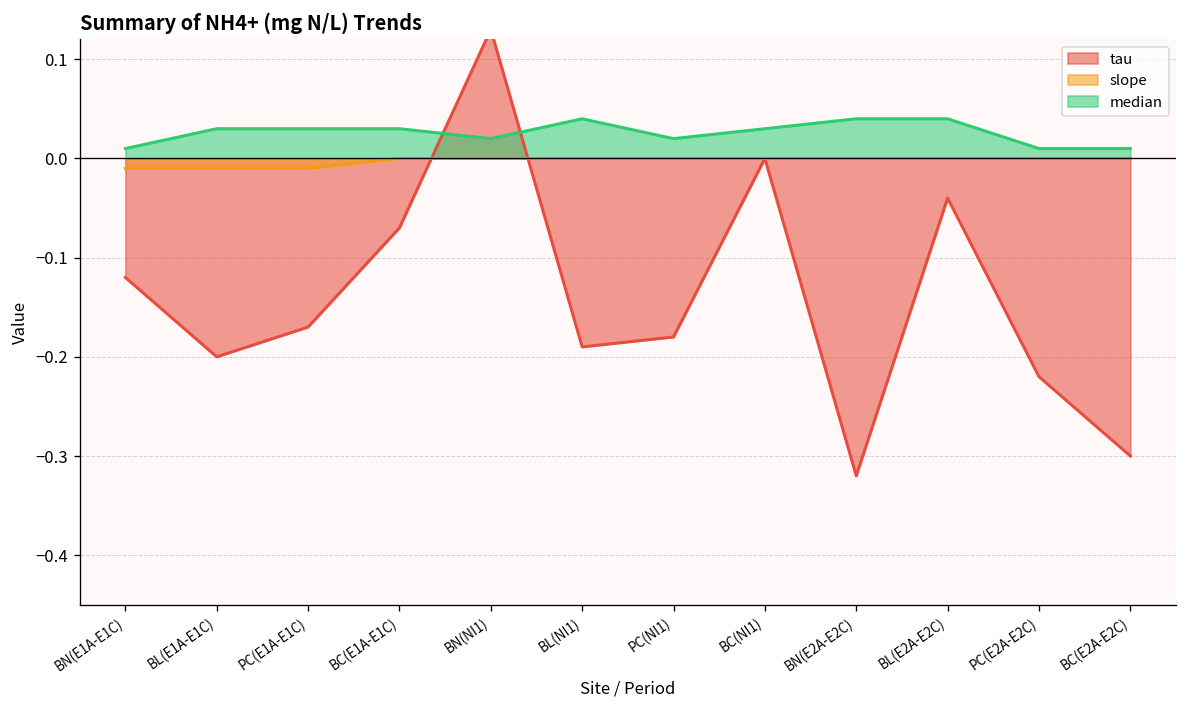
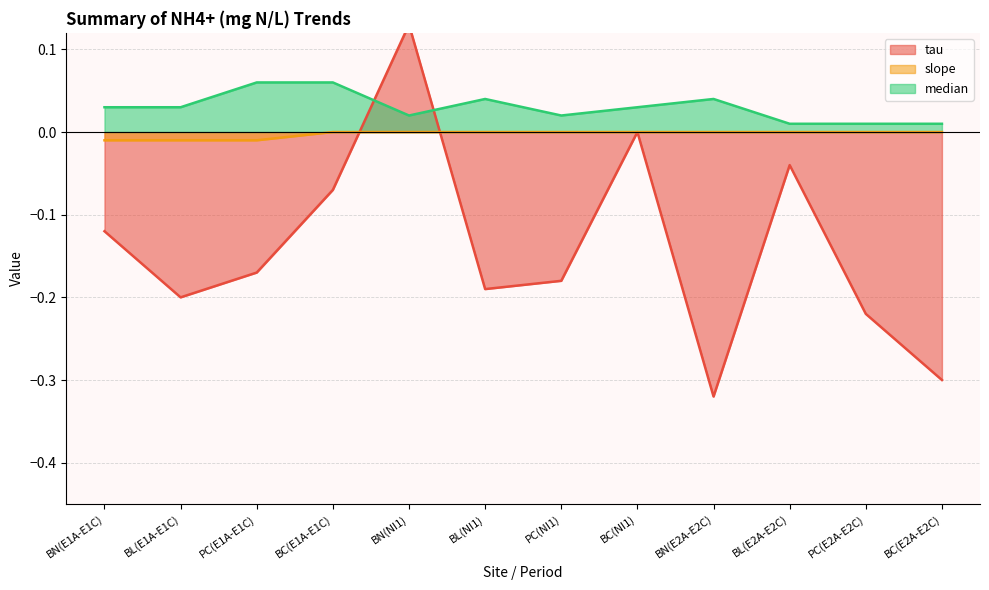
median, BN(E1A-E1C): 0.01 -> 0.03
median, PC(E1A-E1C): 0.03 -> 0.06
median, BC(E1A-E1C): 0.03 -> 0.06
median, BL(E2A-E2C): 0.04 -> 0.01
